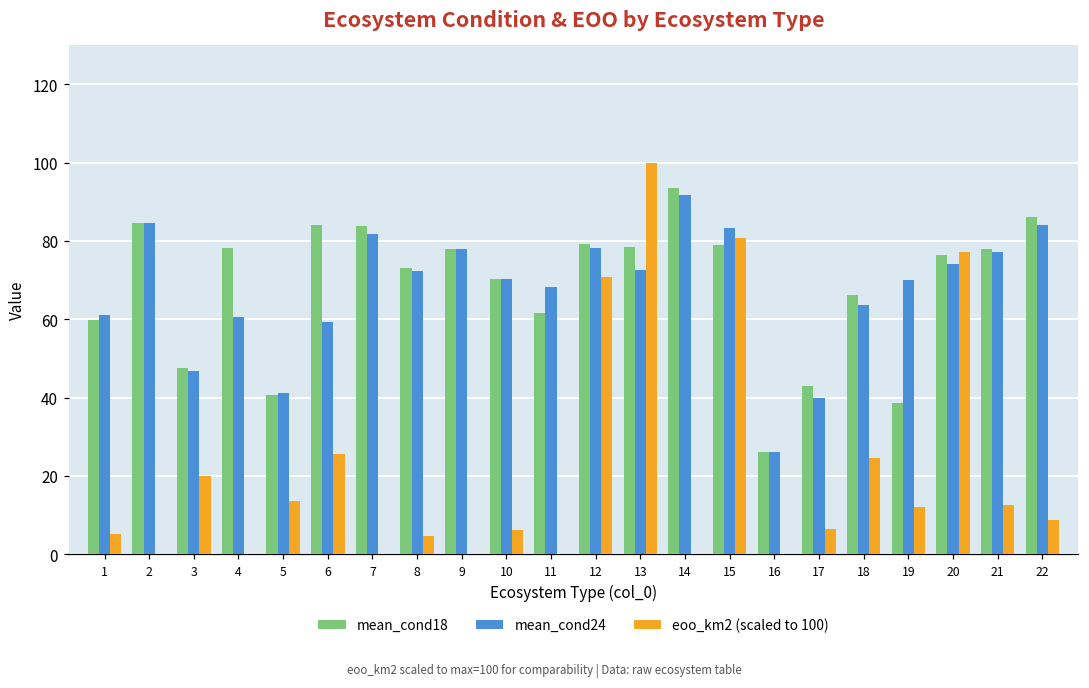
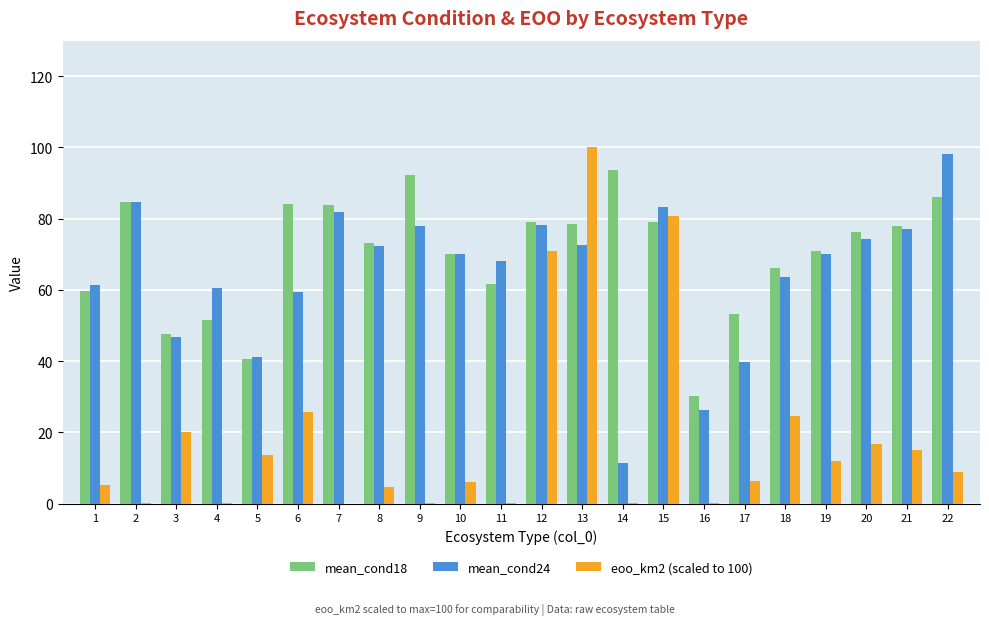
mean_cond18, 4: 78 -> 52
mean_cond18, 9: 78 -> 92
mean_cond24, 14: 92 -> 12
mean_cond18, 16: 26 -> 30
mean_cond18, 17: 43 -> 53
mean_cond18, 19: 39 -> 71
eoo_km2 (scaled to 100), 20: 77 -> 17
eoo_km2 (scaled to 100), 21: 13 -> 15
mean_cond24, 22: 84 -> 98
